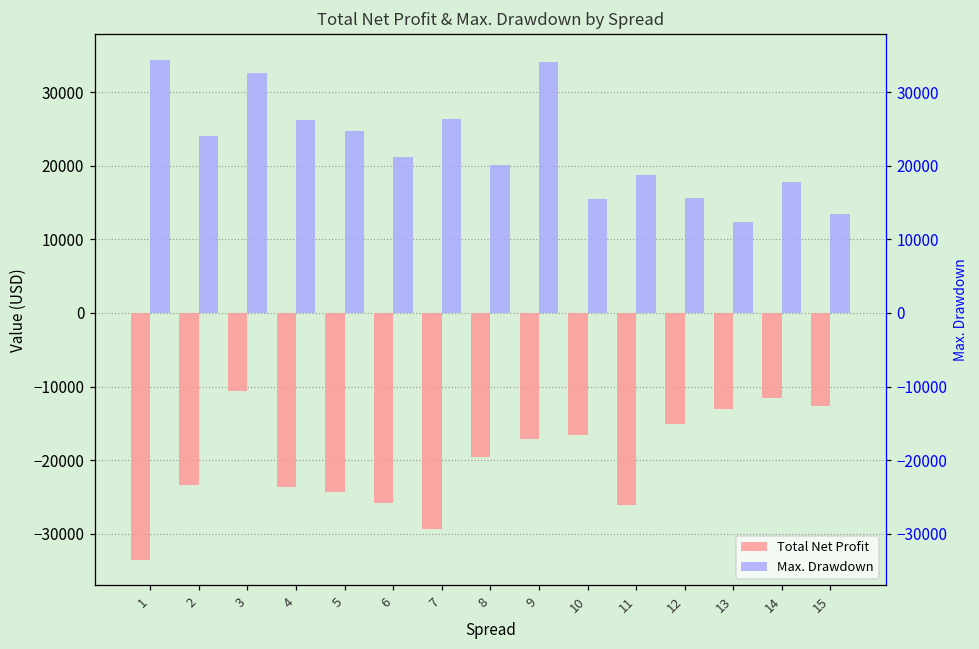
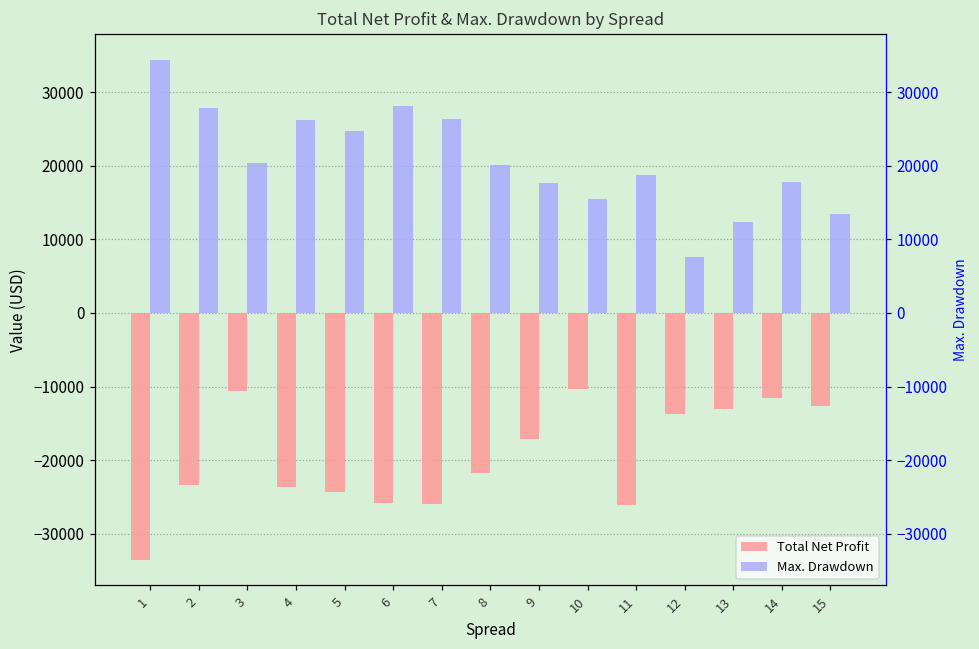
Max. Drawdown, 2: 24000 -> 28000
Max. Drawdown, 3: 33000 -> 20000
Max. Drawdown, 6: 21000 -> 28000
Total Net Profit, 7: -29000 -> -26000
Total Net Profit, 8: -20000 -> -22000
Max. Drawdown, 9: 34000 -> 18000
Total Net Profit, 10: -17000 -> -10000
Total Net Profit, 12: -15000 -> -14000
Max. Drawdown, 12: 16000 -> 8000
